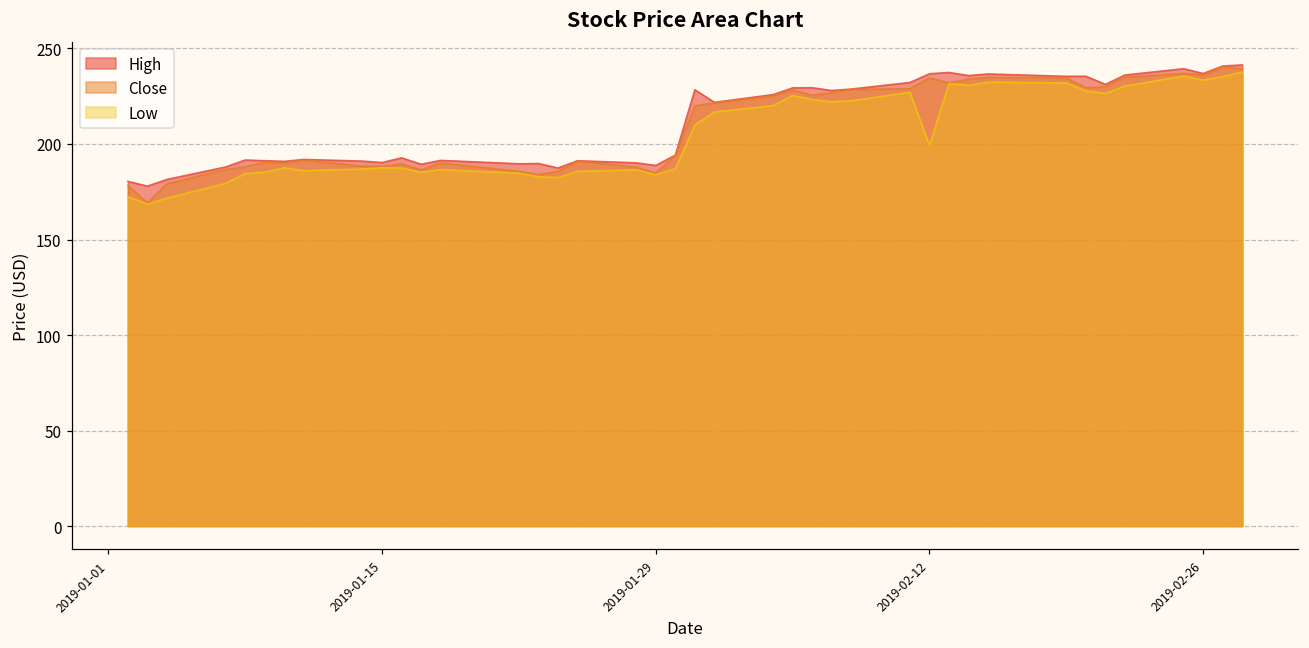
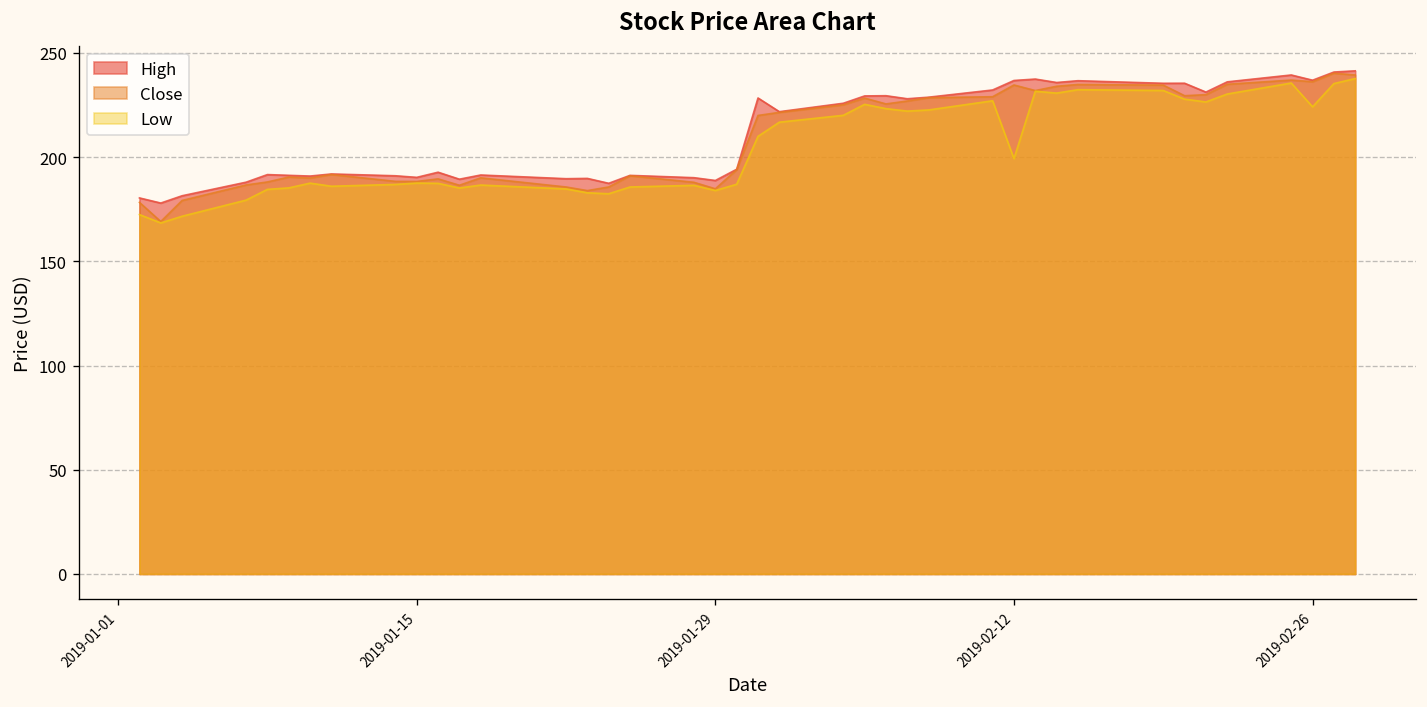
Low, 2019-02-26: 233 -> 224
